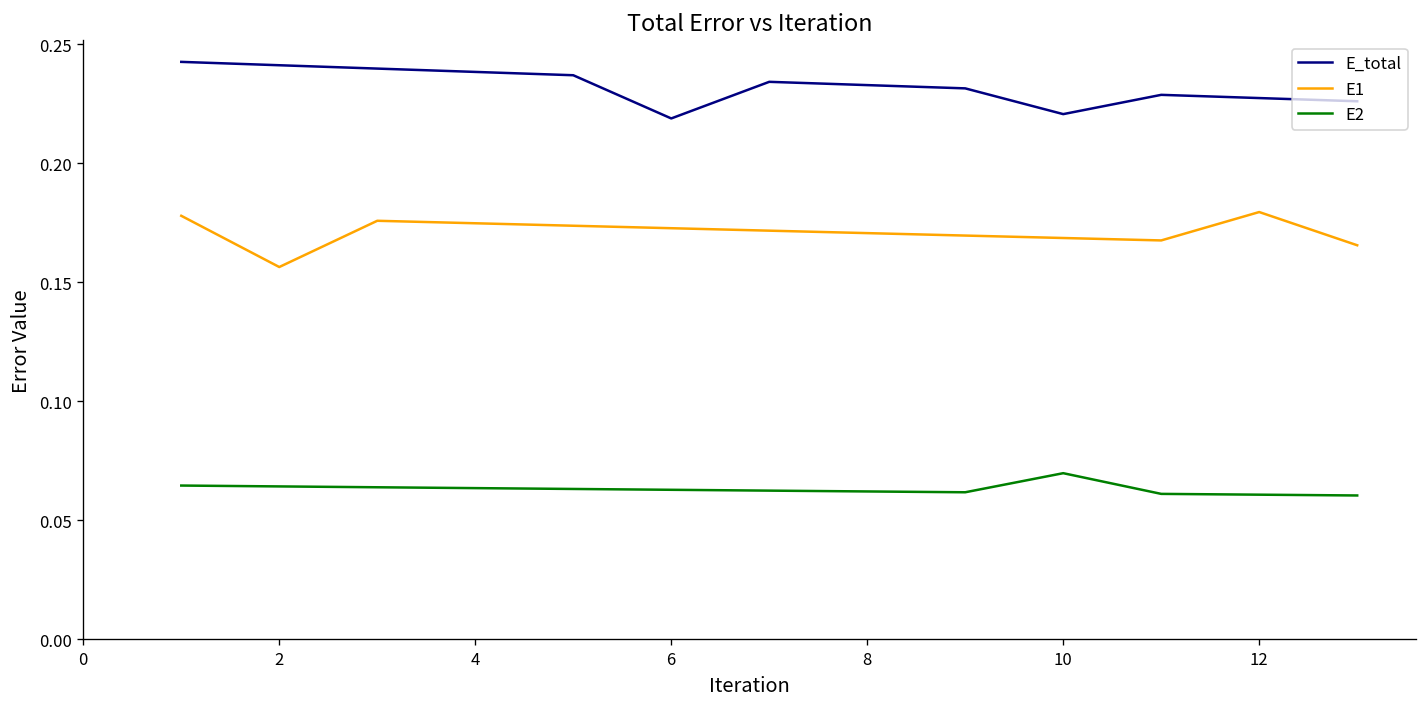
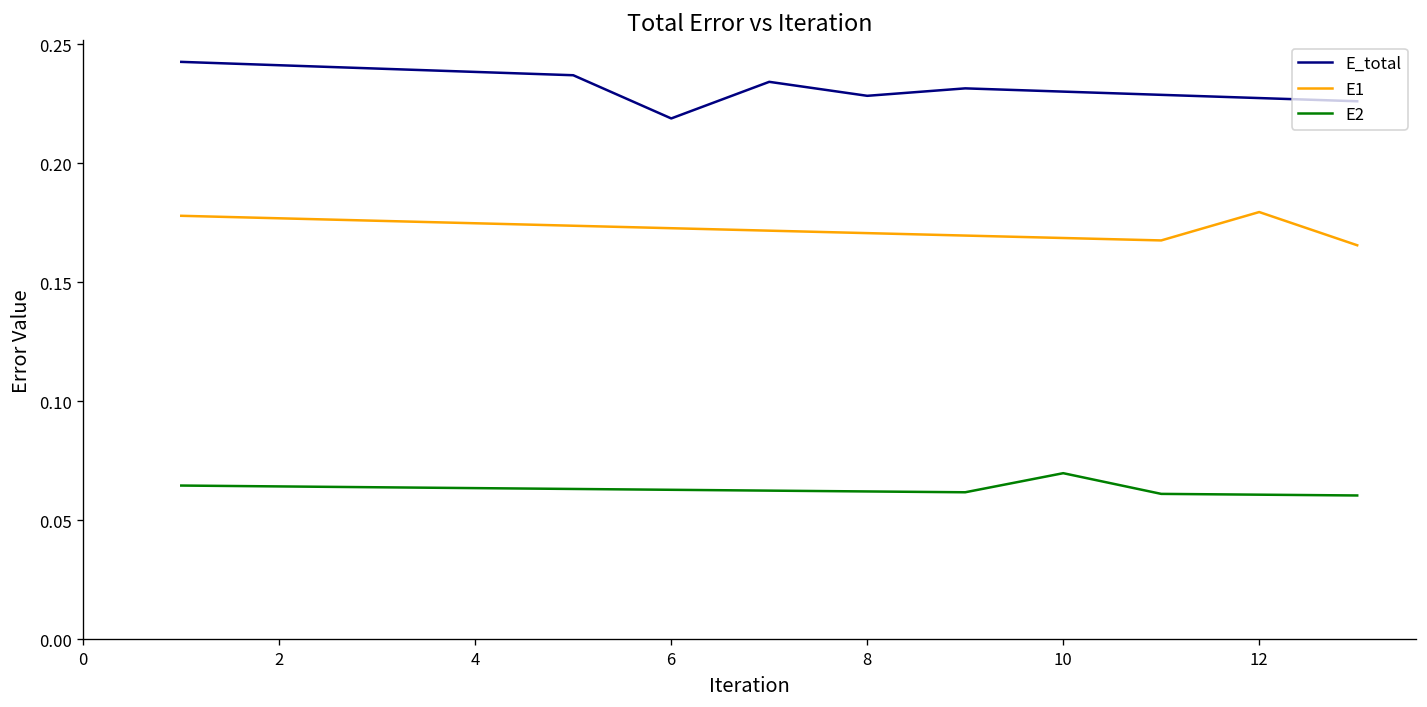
E1, 2: 0.156 -> 0.177
E_total, 8: 0.233 -> 0.228
E_total, 10: 0.221 -> 0.230
